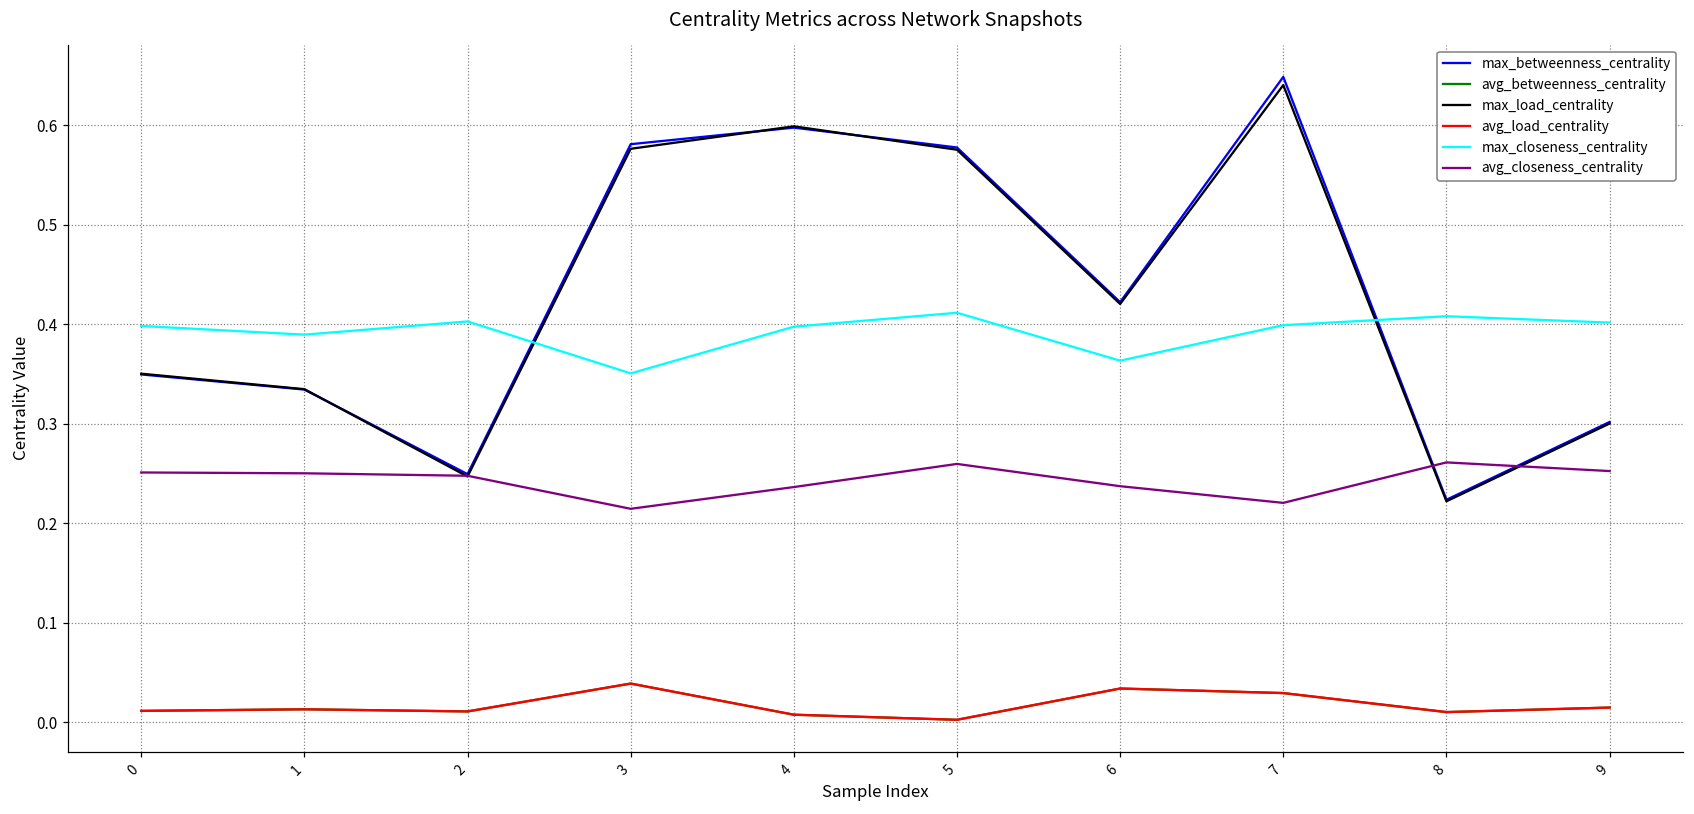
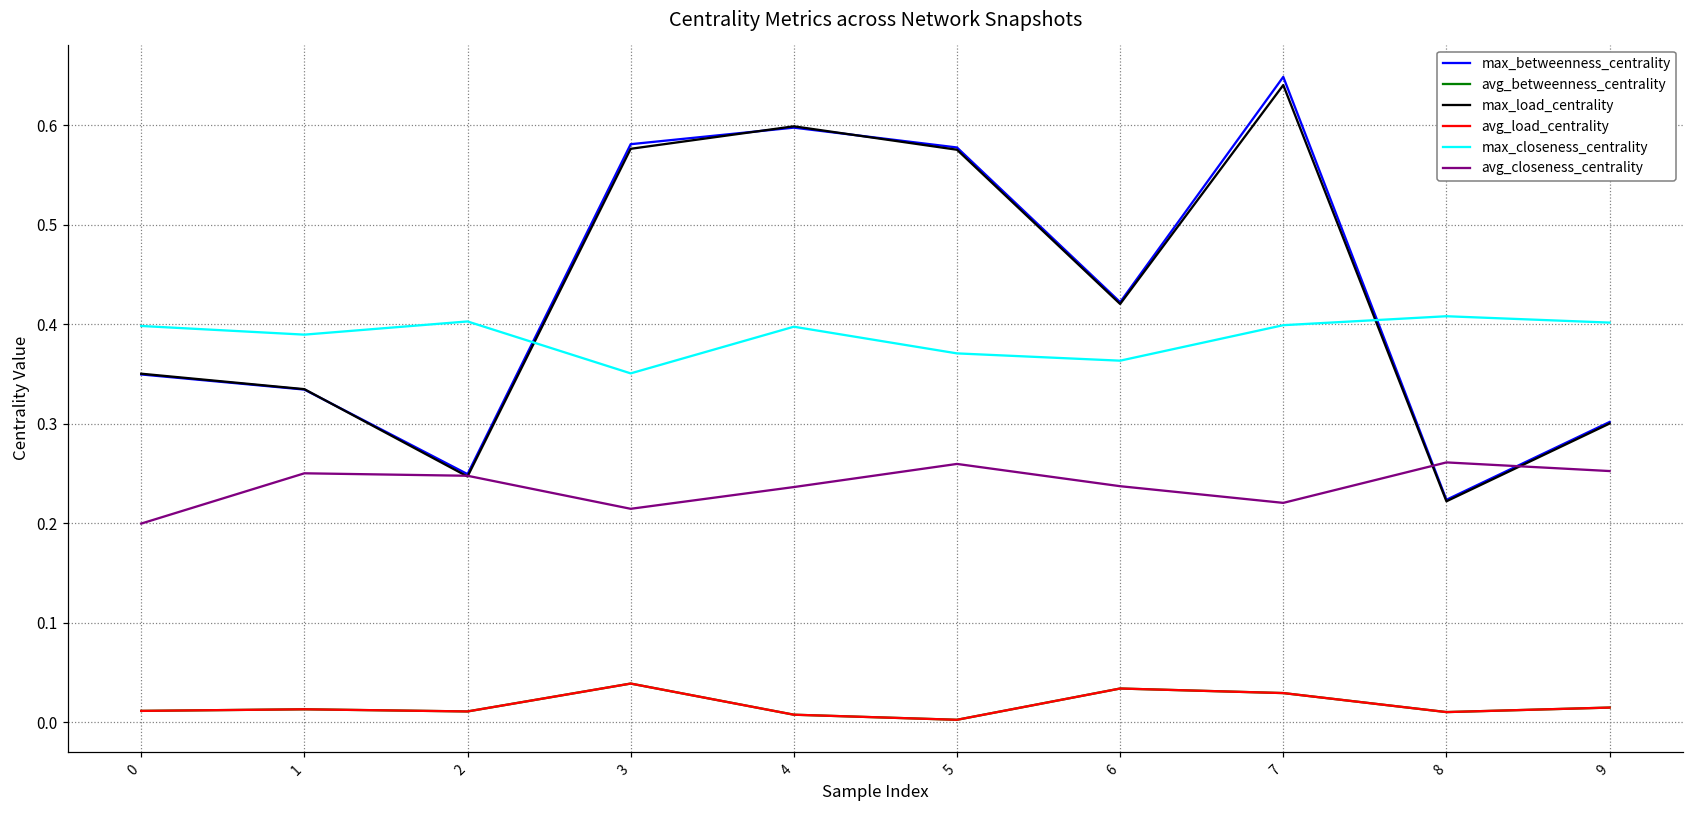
avg_closeness_centrality, 0: 0.25 -> 0.20
max_closeness_centrality, 5: 0.41 -> 0.37
